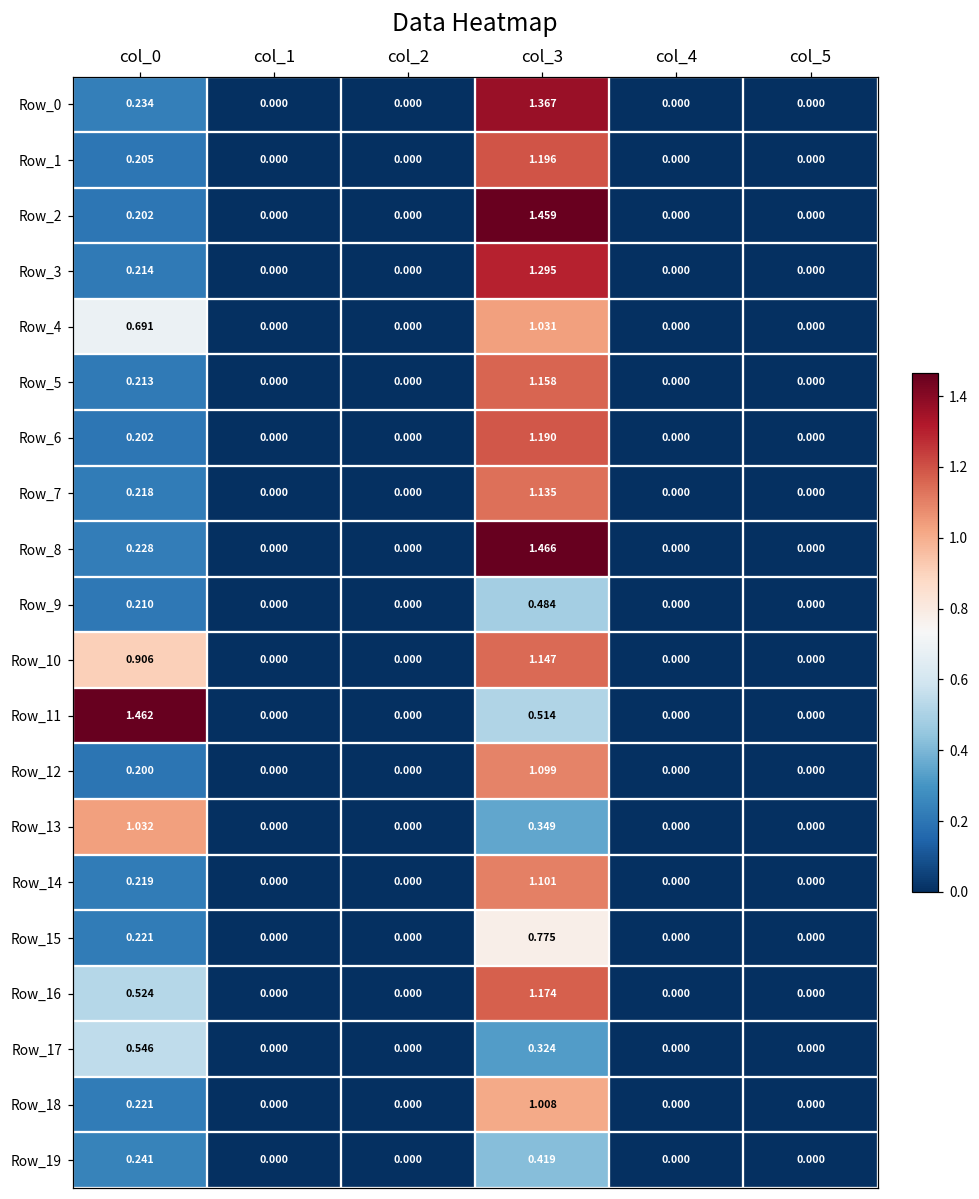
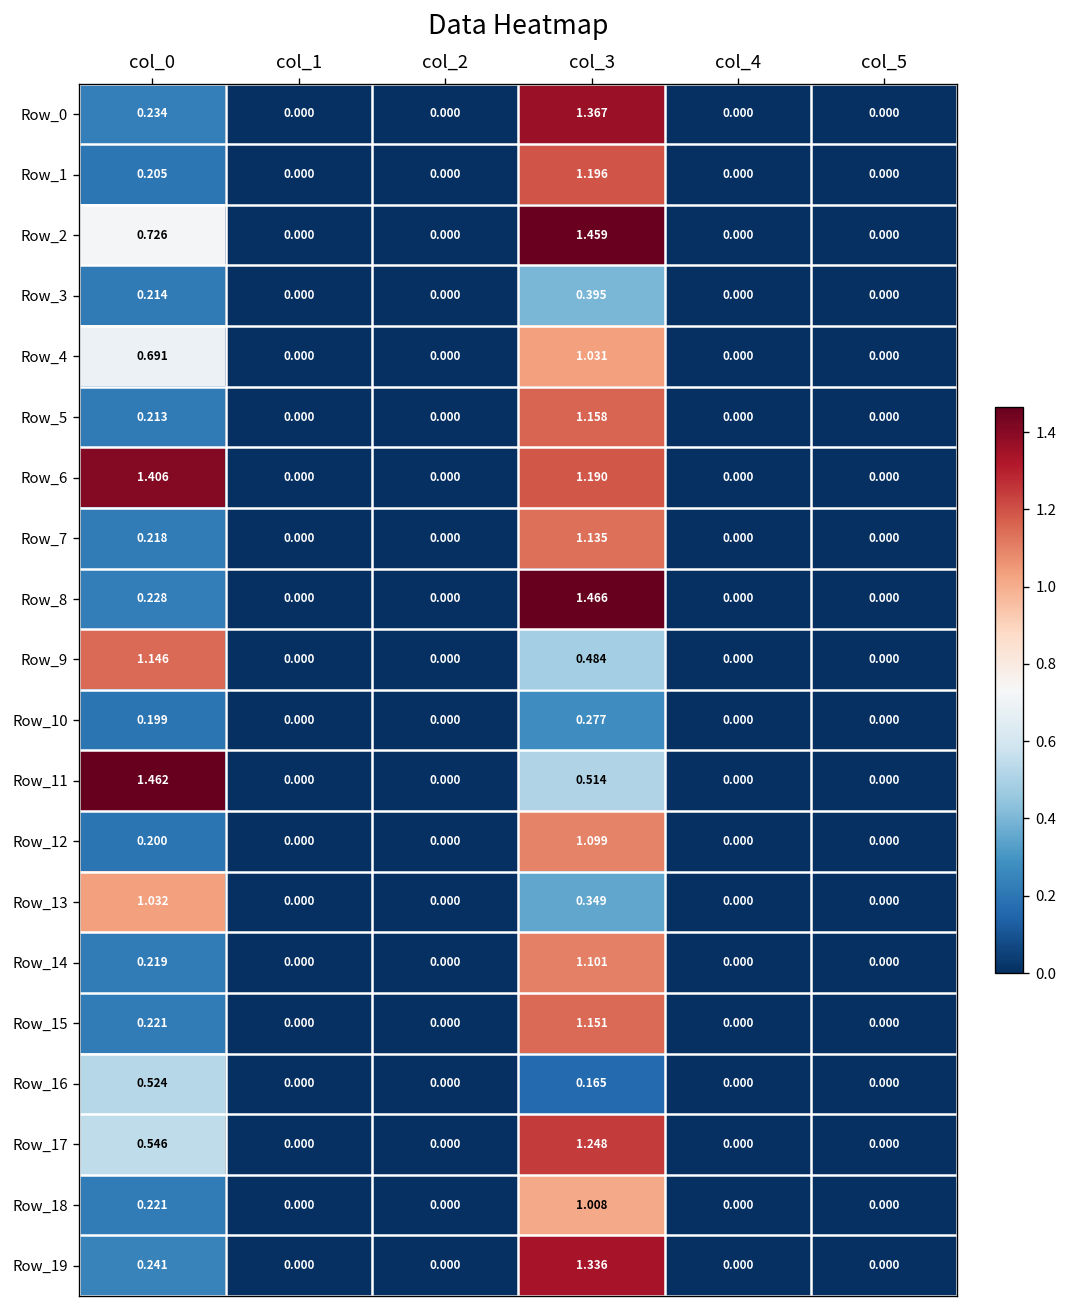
Row_2, col_0: 0.202 -> 0.726
Row_3, col_3: 1.295 -> 0.395
Row_6, col_0: 0.202 -> 1.406
Row_9, col_0: 0.210 -> 1.146
Row_10, col_0: 0.906 -> 0.199
Row_10, col_3: 1.147 -> 0.277
Row_15, col_3: 0.775 -> 1.151
Row_16, col_3: 1.174 -> 0.165
Row_17, col_3: 0.324 -> 1.248
Row_19, col_3: 0.419 -> 1.336
